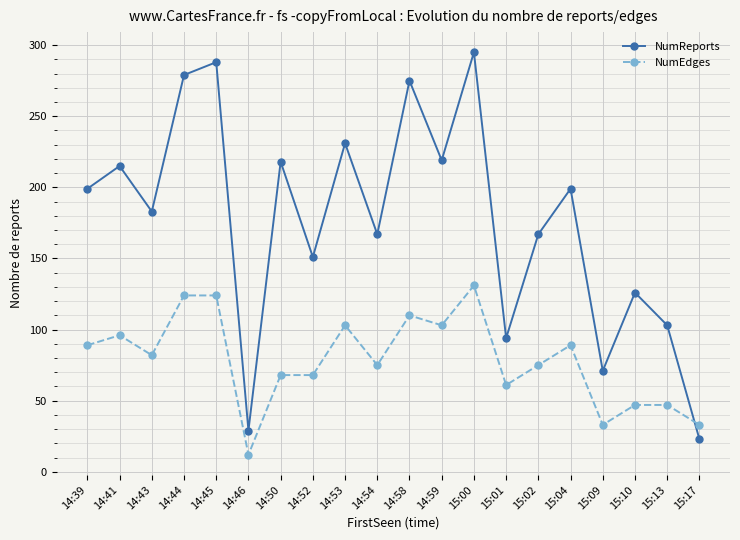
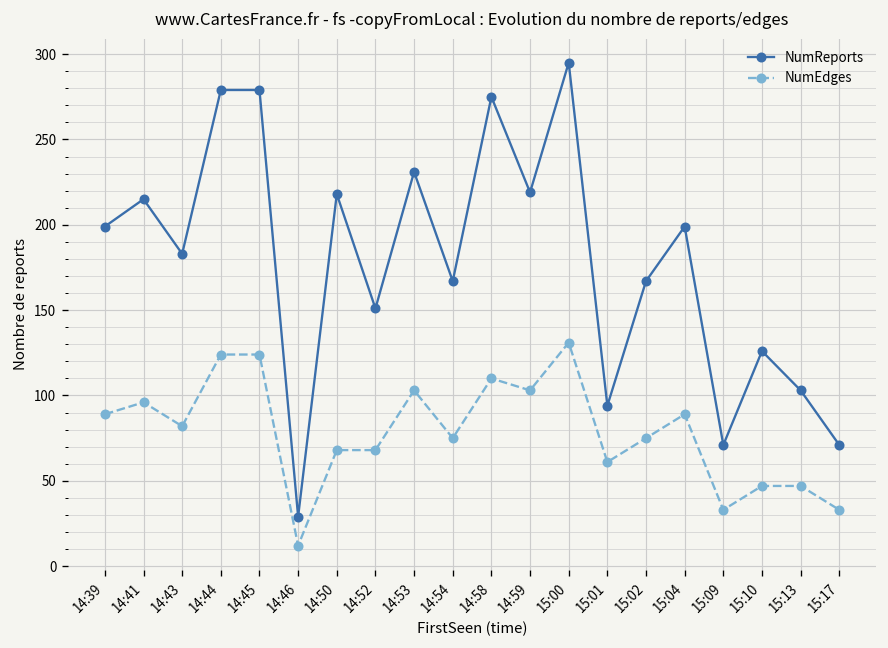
NumReports, 14:45: 288 -> 279
NumReports, 15:17: 23 -> 71
